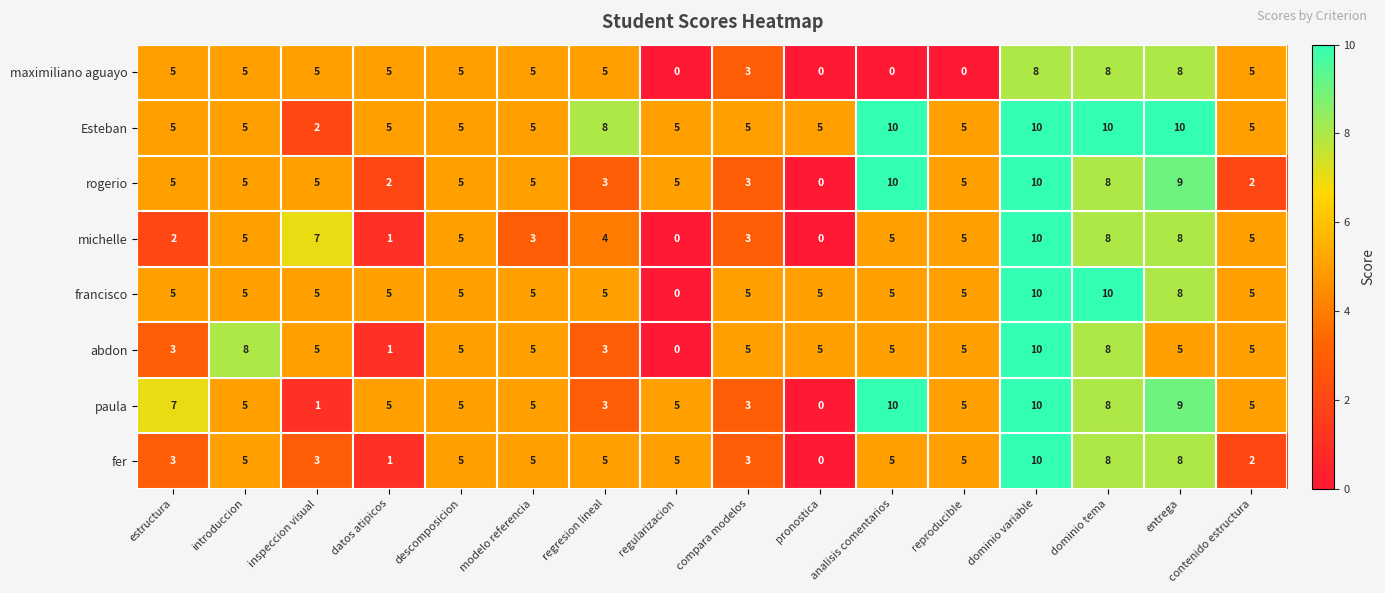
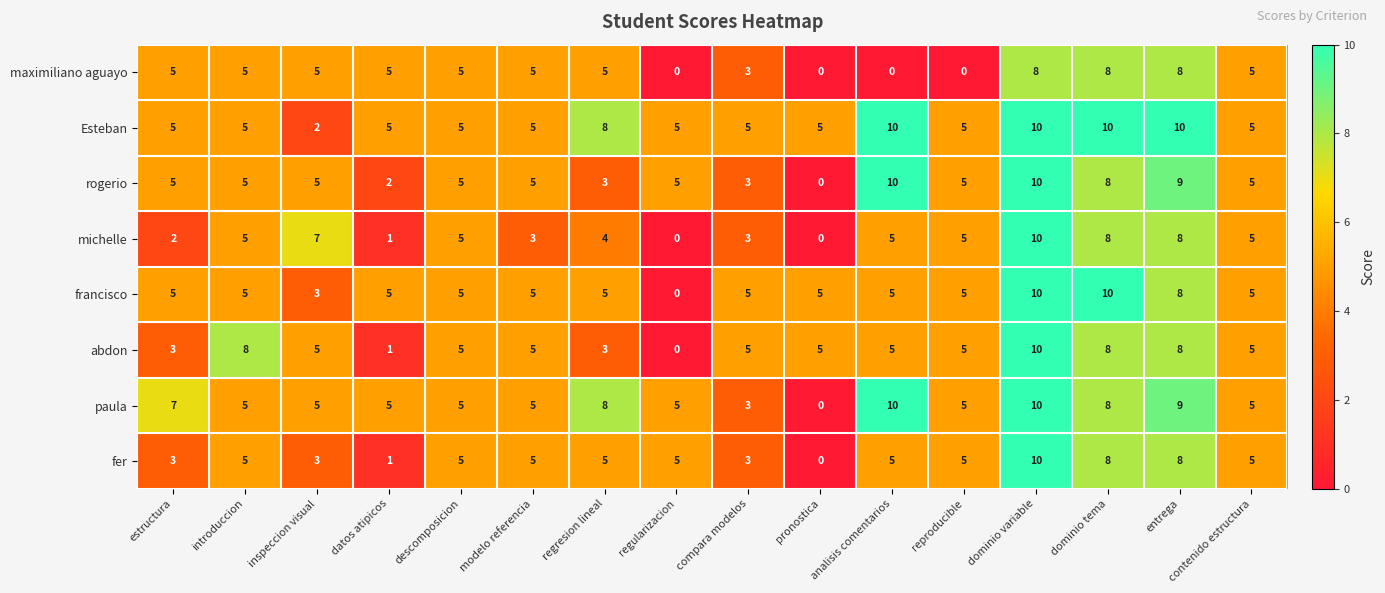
rogerio, contenido estructura: 2 -> 5
francisco, inspeccion visual: 5 -> 3
abdon, entrega: 5 -> 8
paula, inspeccion visual: 1 -> 5
paula, regresion lineal: 3 -> 8
fer, contenido estructura: 2 -> 5
